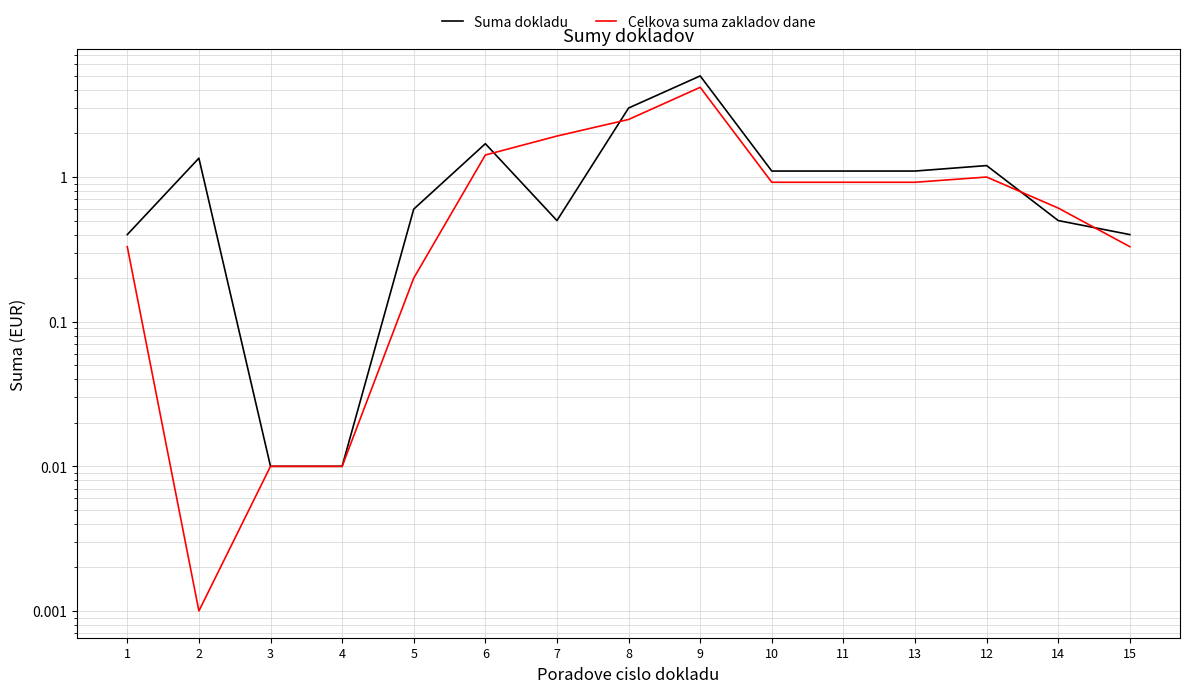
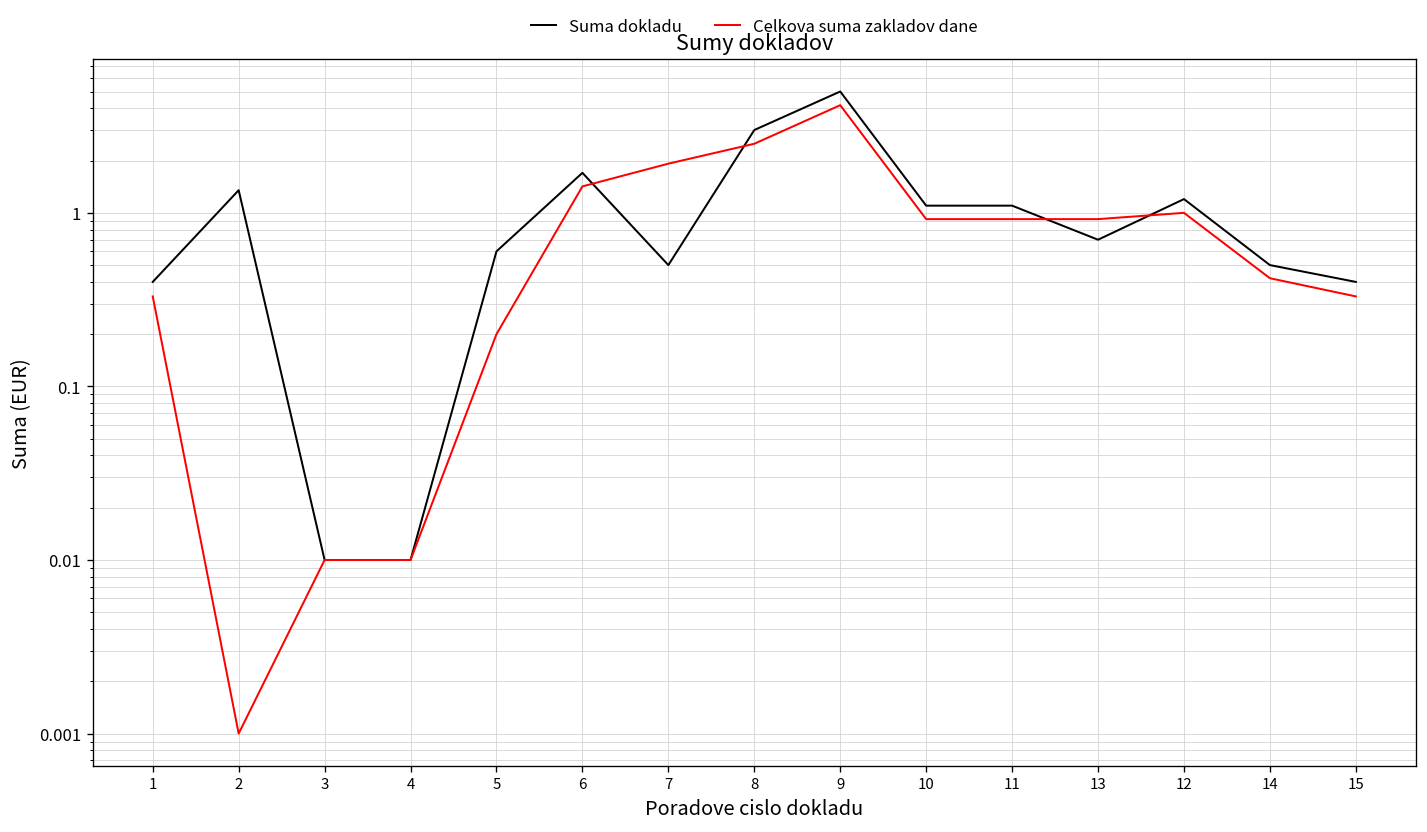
Suma dokladu, 13: 1.1 -> 0.7
Celkova suma zakladov dane, 14: 0.61 -> 0.42
